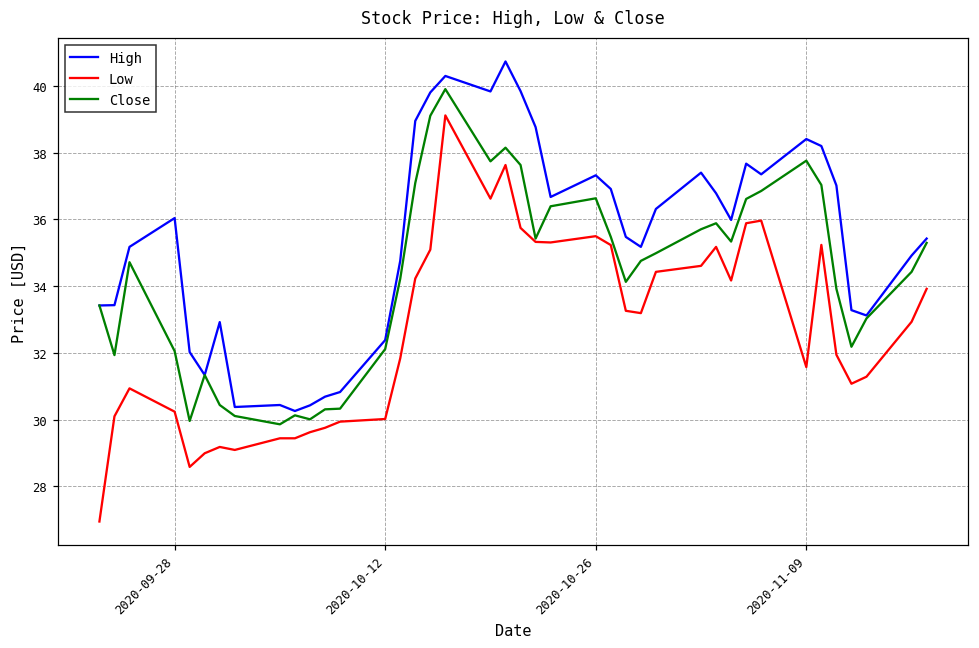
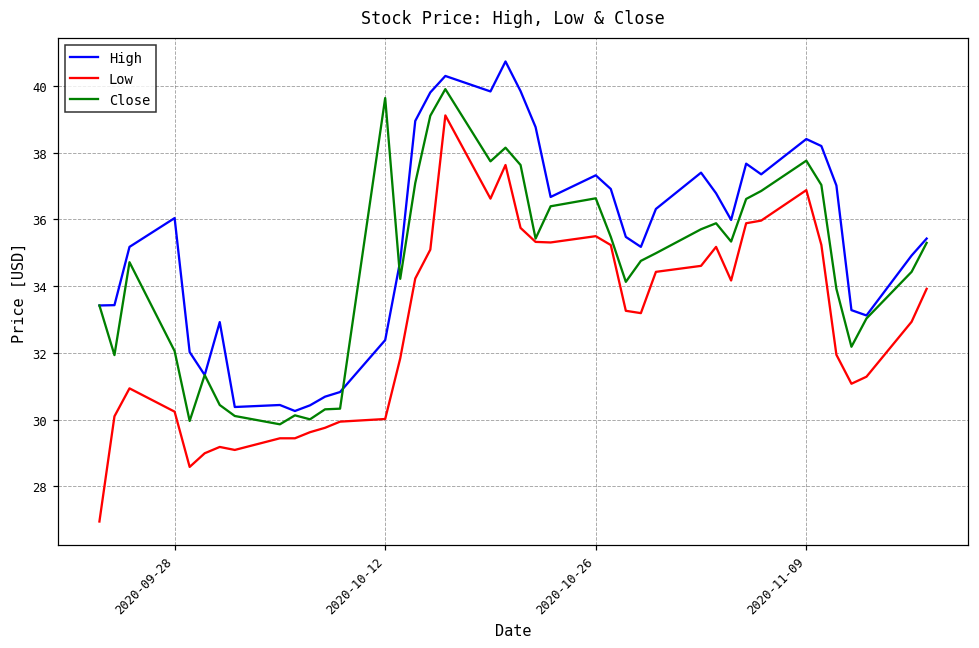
Close, 2020-10-12: 32.1 -> 39.6
Low, 2020-11-09: 31.6 -> 36.9
